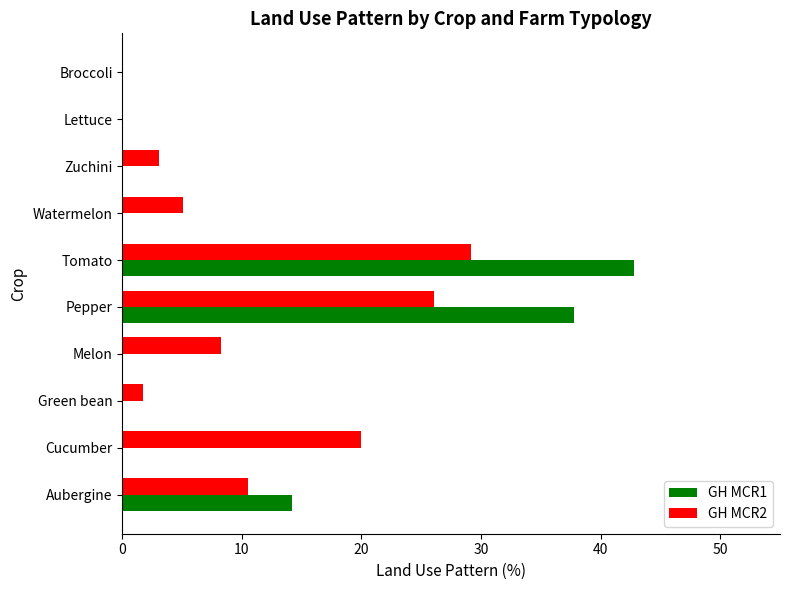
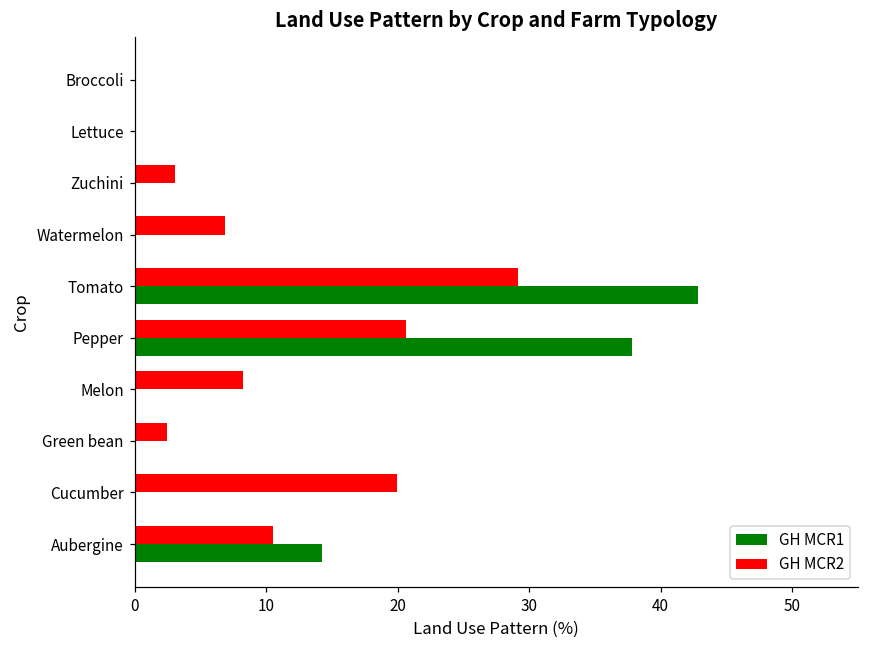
GH MCR2, Watermelon: 5.1 -> 6.9
GH MCR2, Pepper: 26.1 -> 20.6
GH MCR2, Green bean: 1.7 -> 2.5
